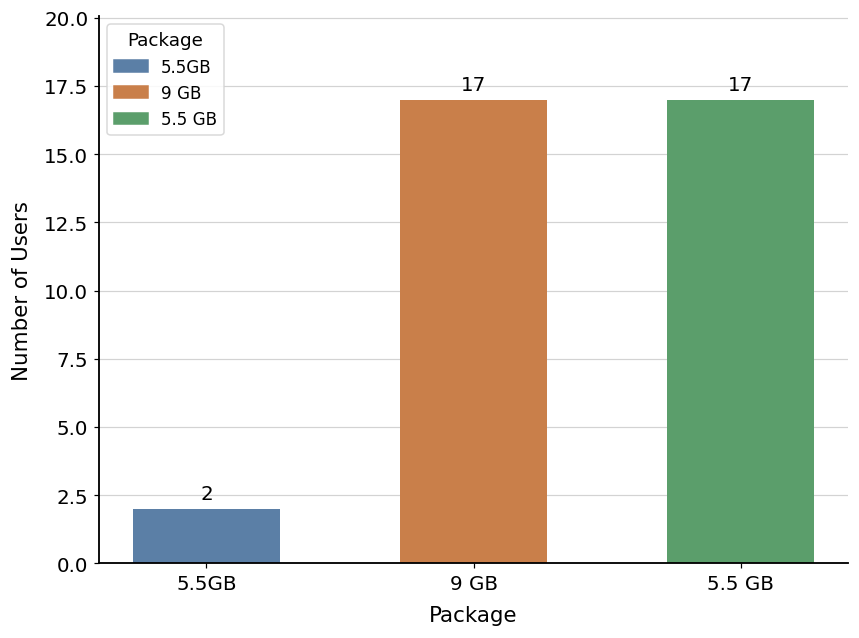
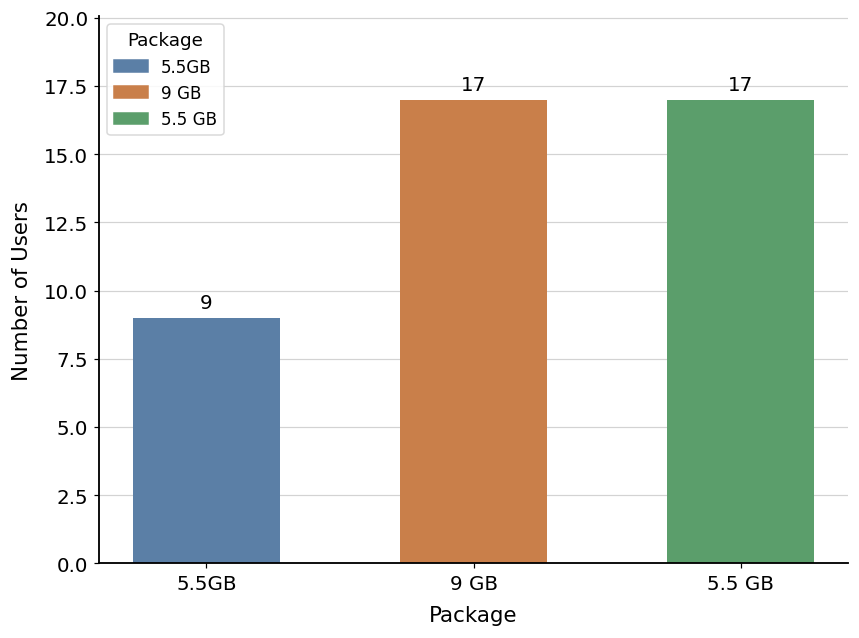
5.5GB: 2 -> 9
